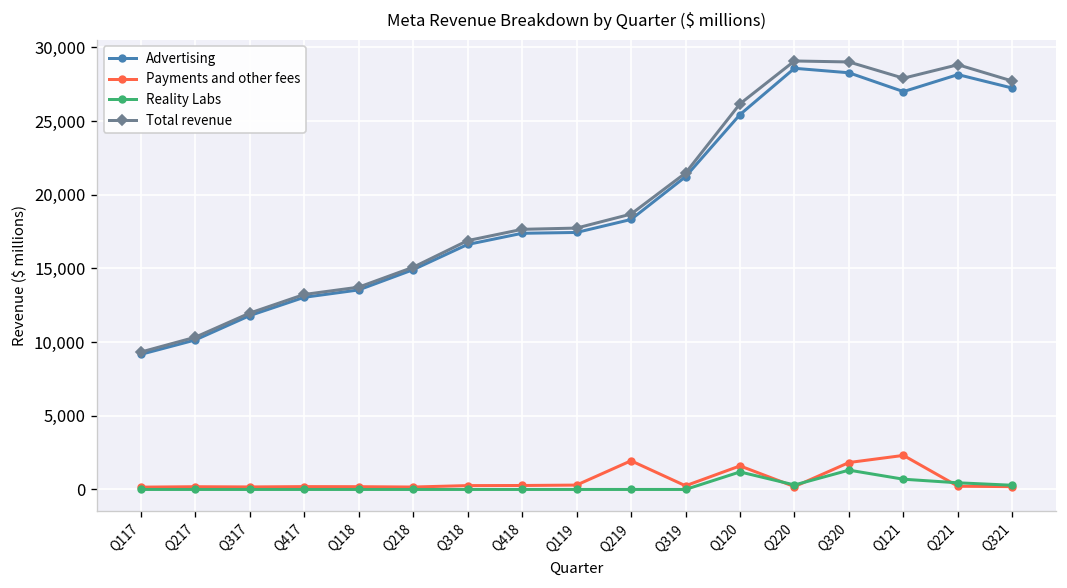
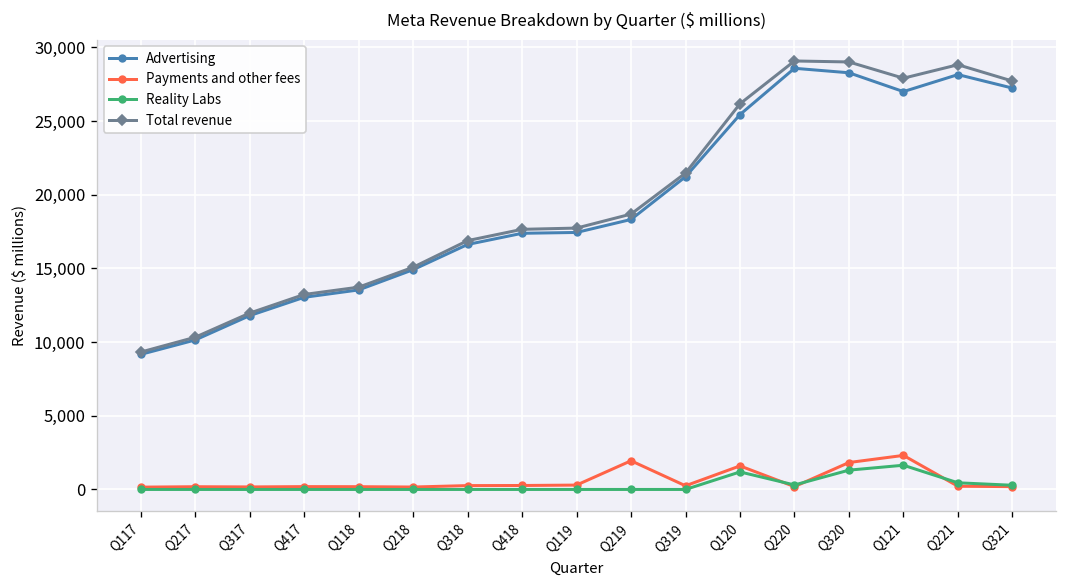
Reality Labs, Q121: 700 -> 1,600
